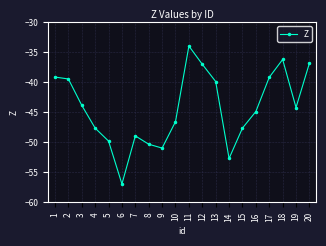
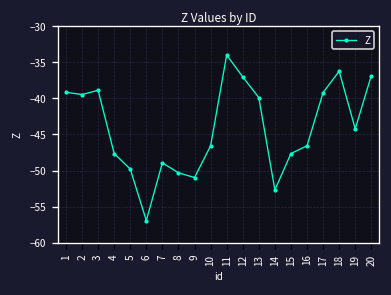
3: -44 -> -39
16: -45 -> -47
